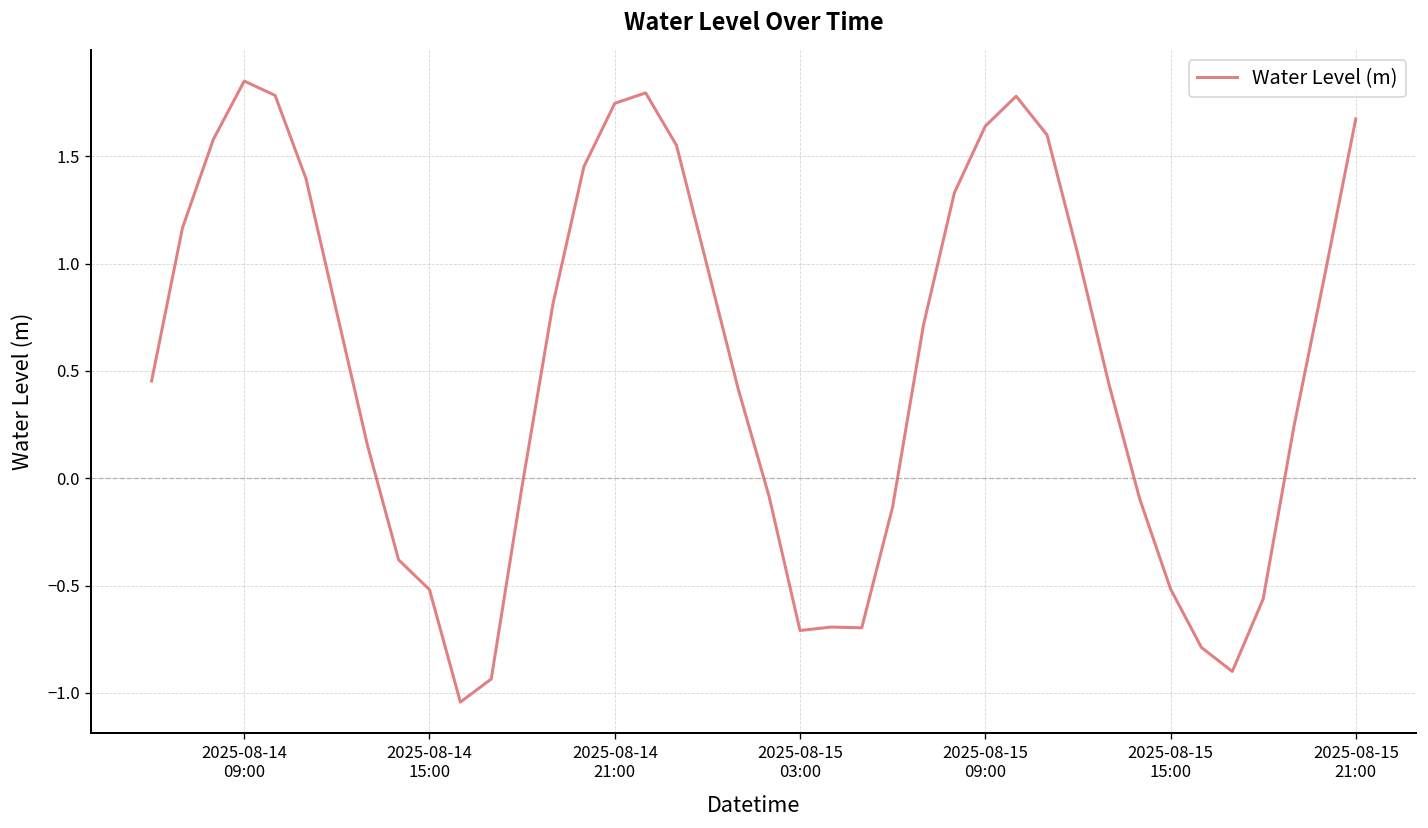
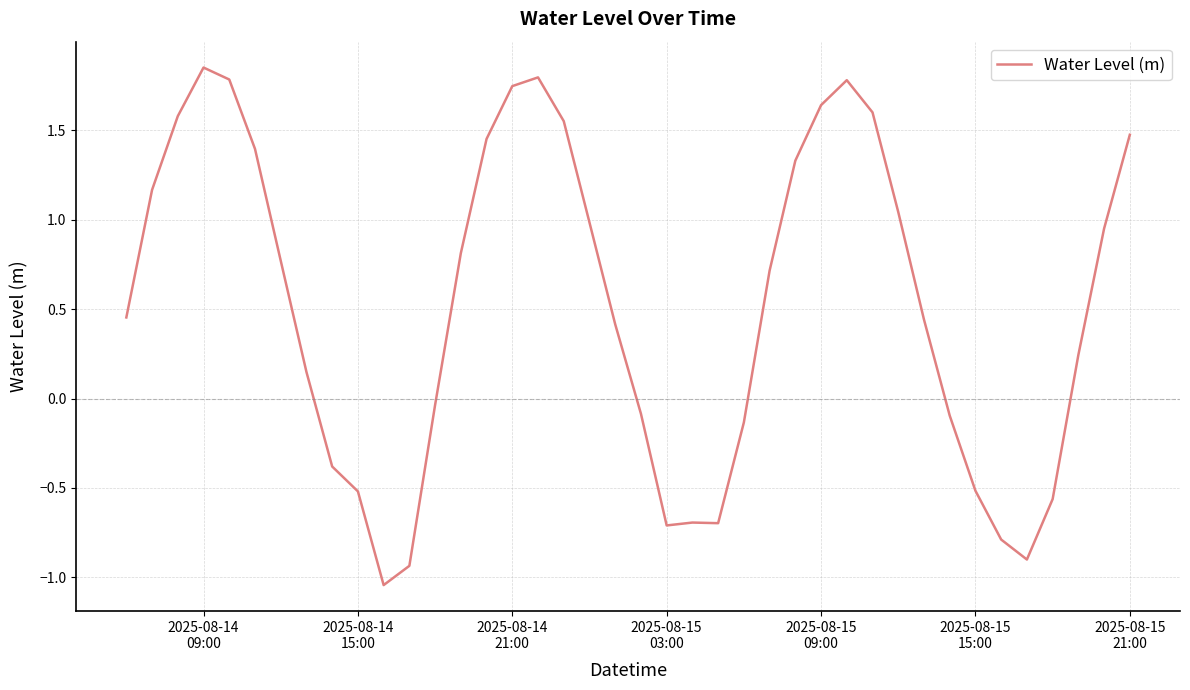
2025-08-15 21:00: 1.67 -> 1.47
